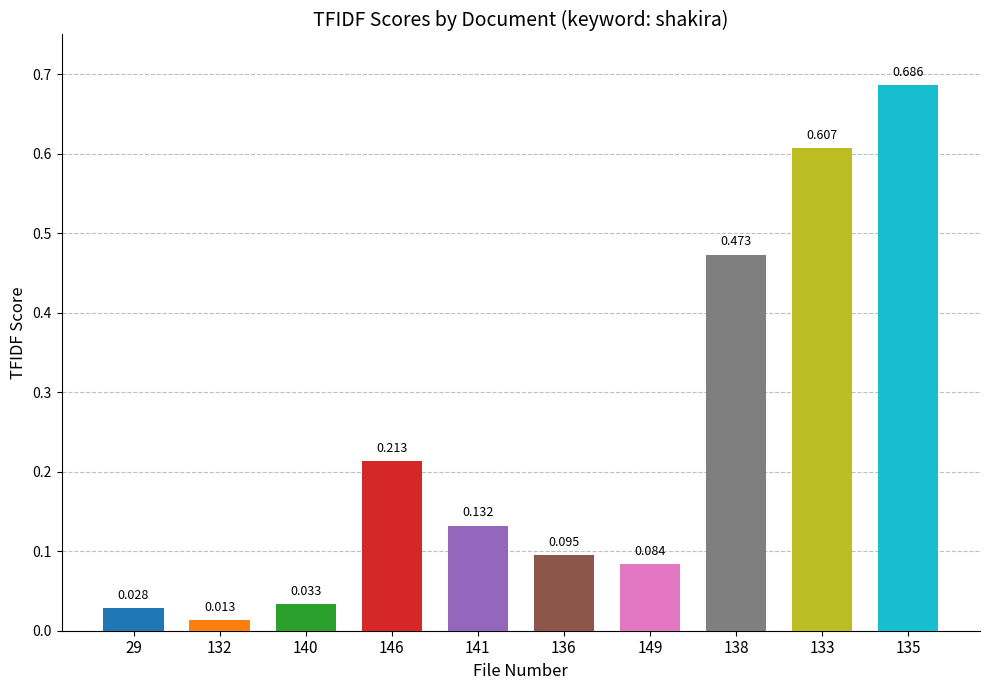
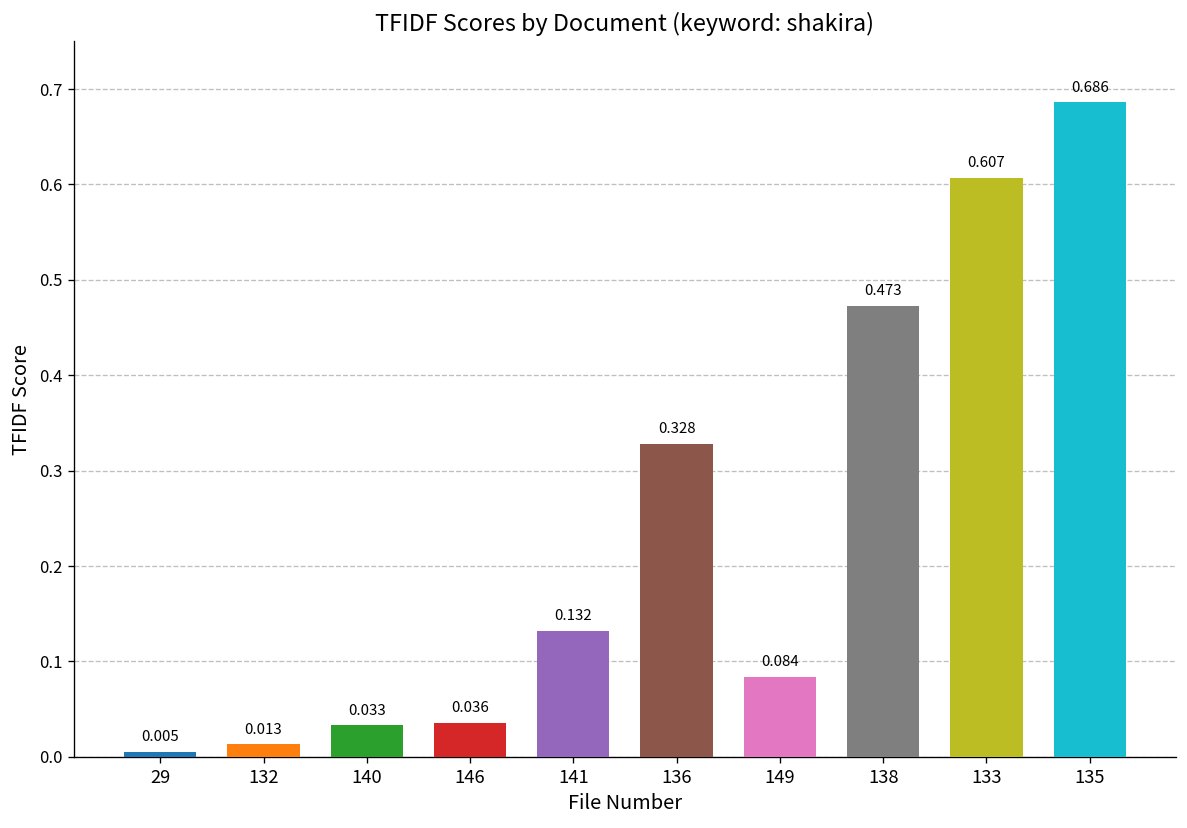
29: 0.028 -> 0.005
146: 0.213 -> 0.036
136: 0.095 -> 0.328
